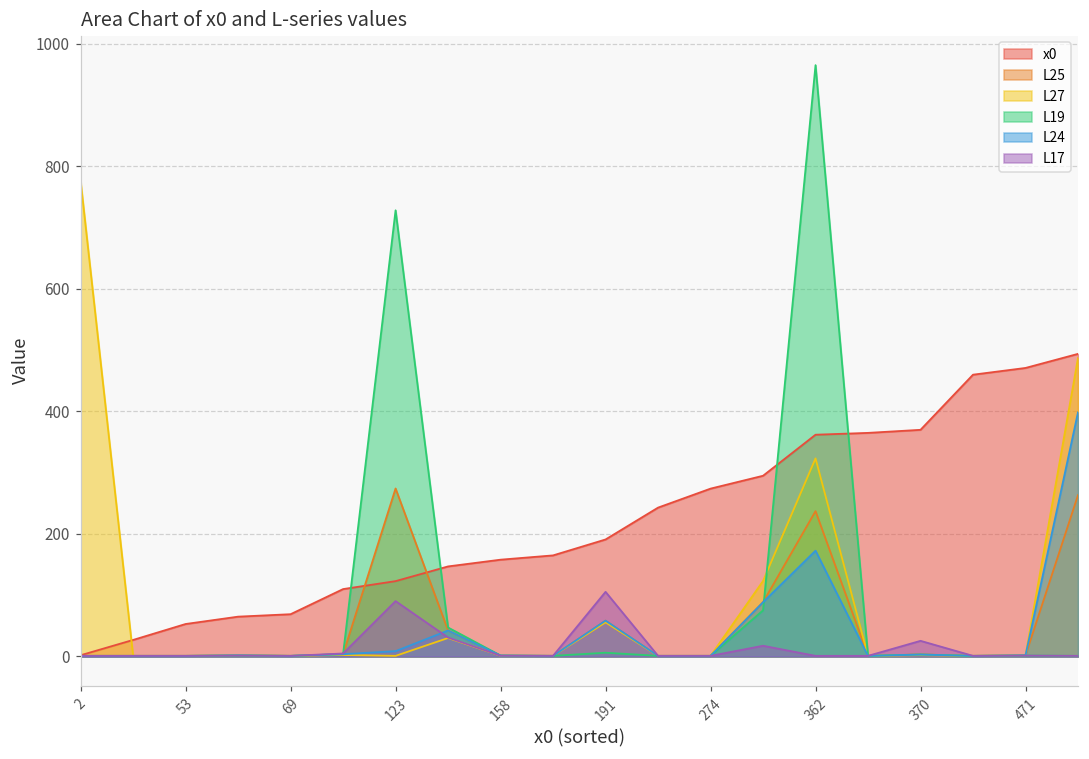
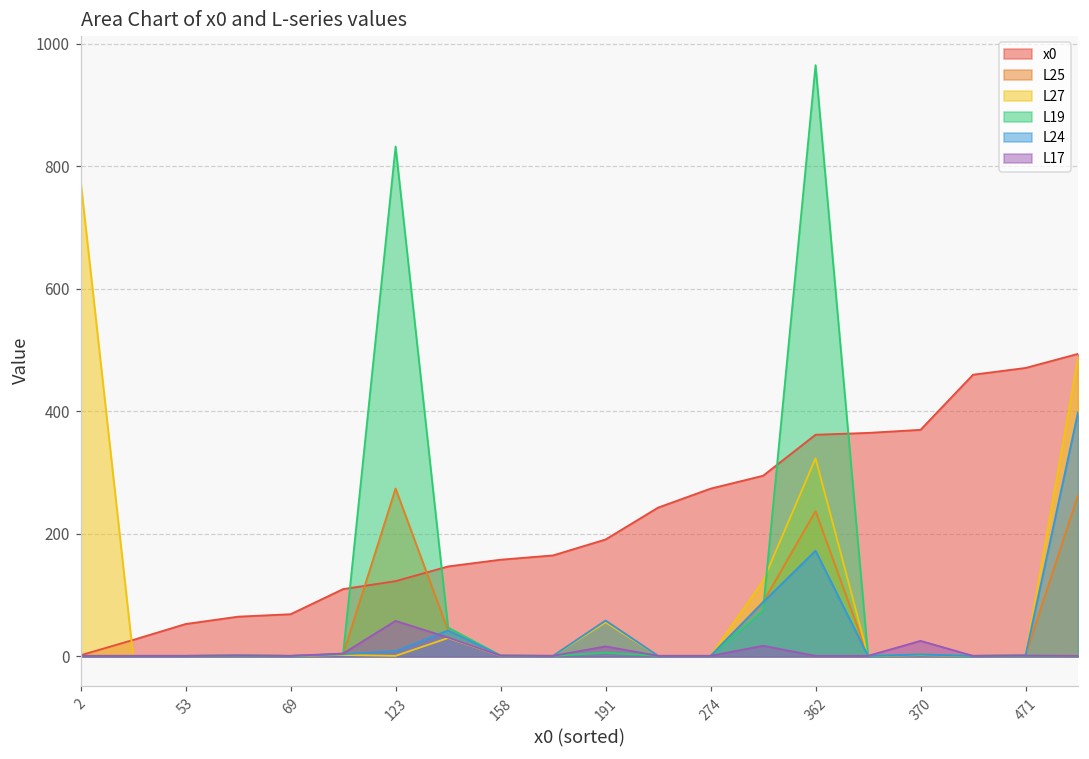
L19, 123: 730 -> 830
L17, 123: 90 -> 60
L17, 191: 110 -> 20
